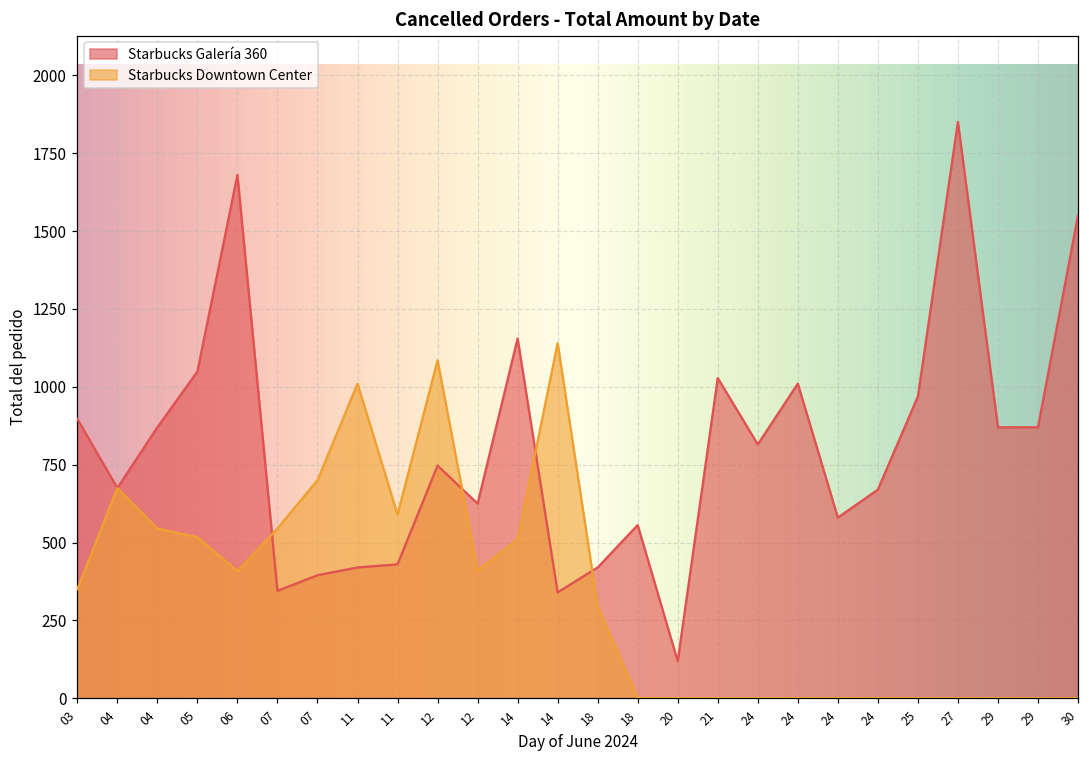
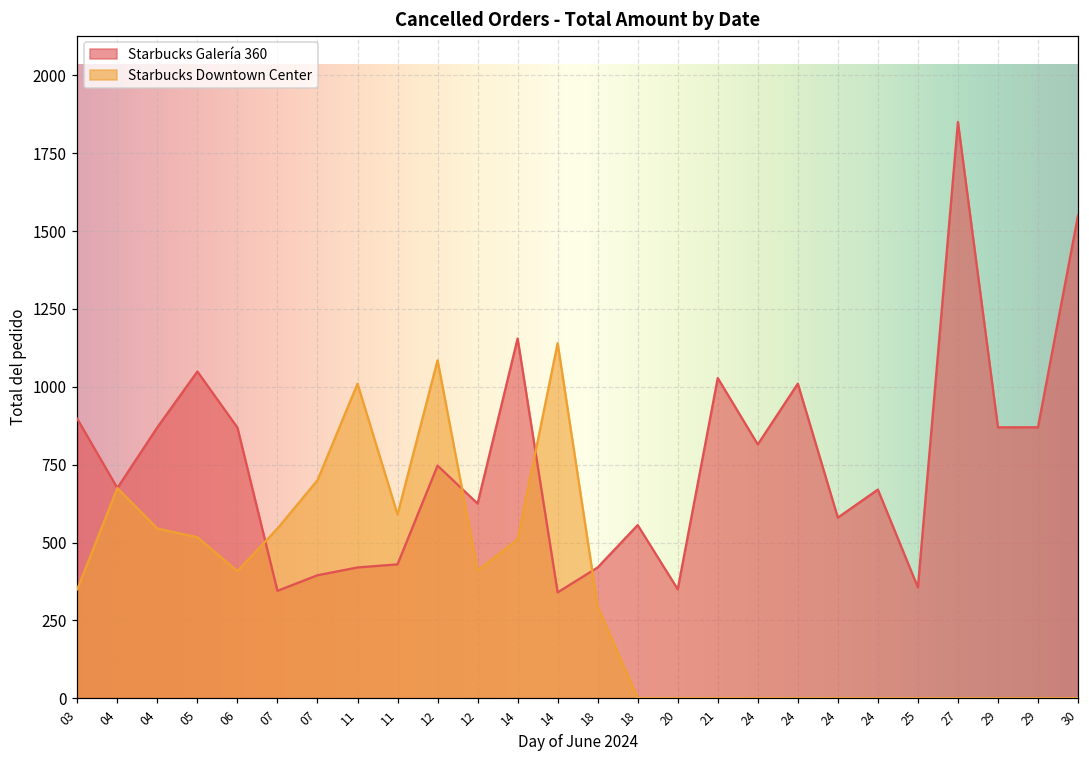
Starbucks Galería 360, 06: 1680 -> 870
Starbucks Galería 360, 20: 120 -> 350
Starbucks Galería 360, 25: 970 -> 360
